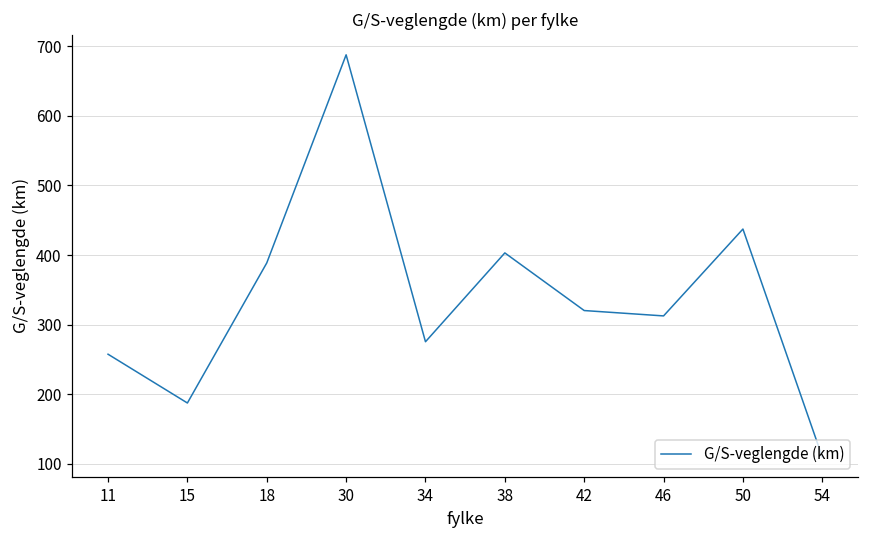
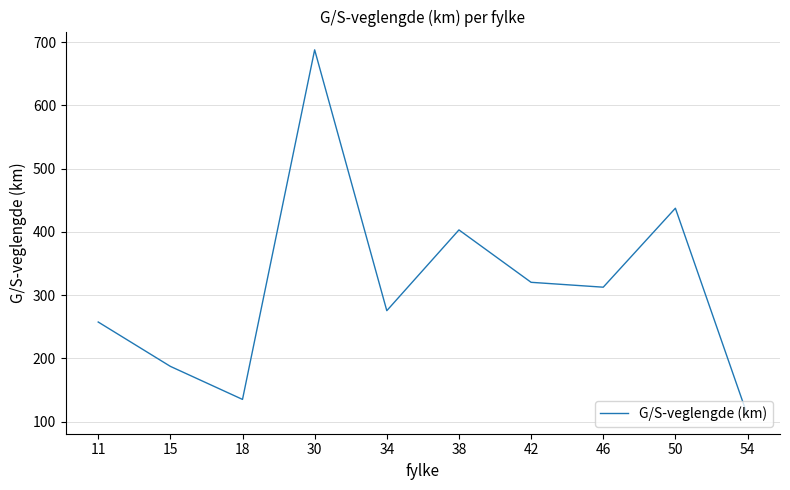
18: 390 -> 140
